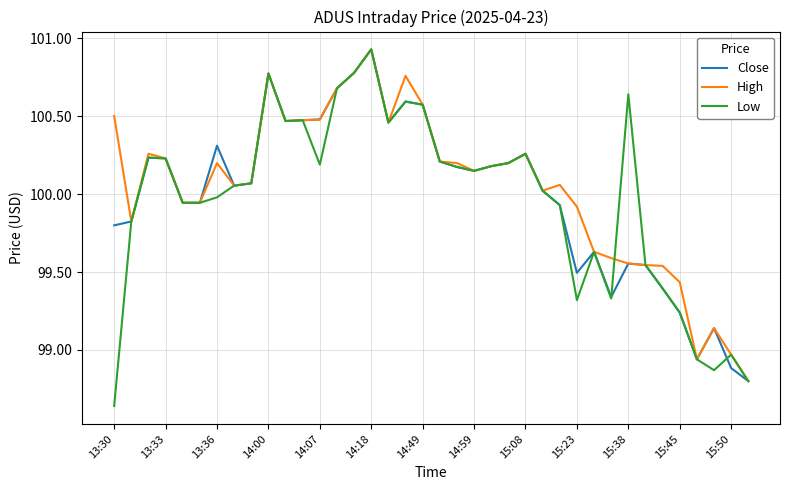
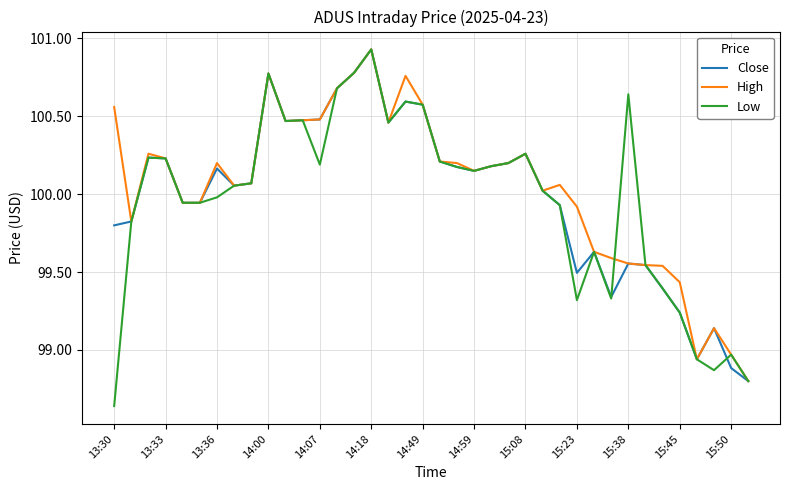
High, 13:30: 100.50 -> 100.56
Close, 13:36: 100.31 -> 100.17
